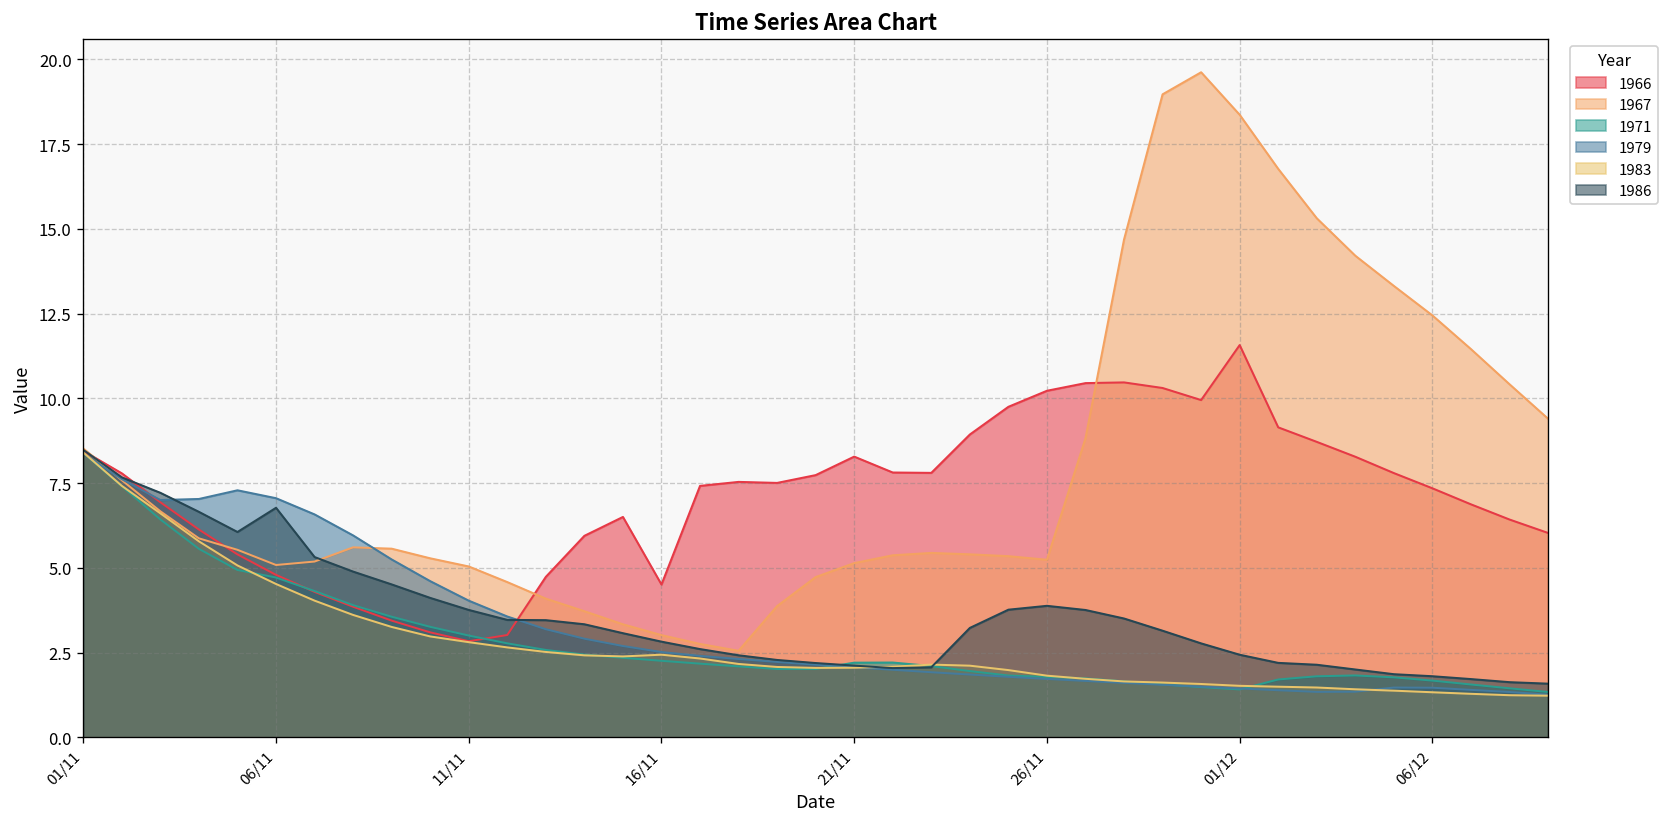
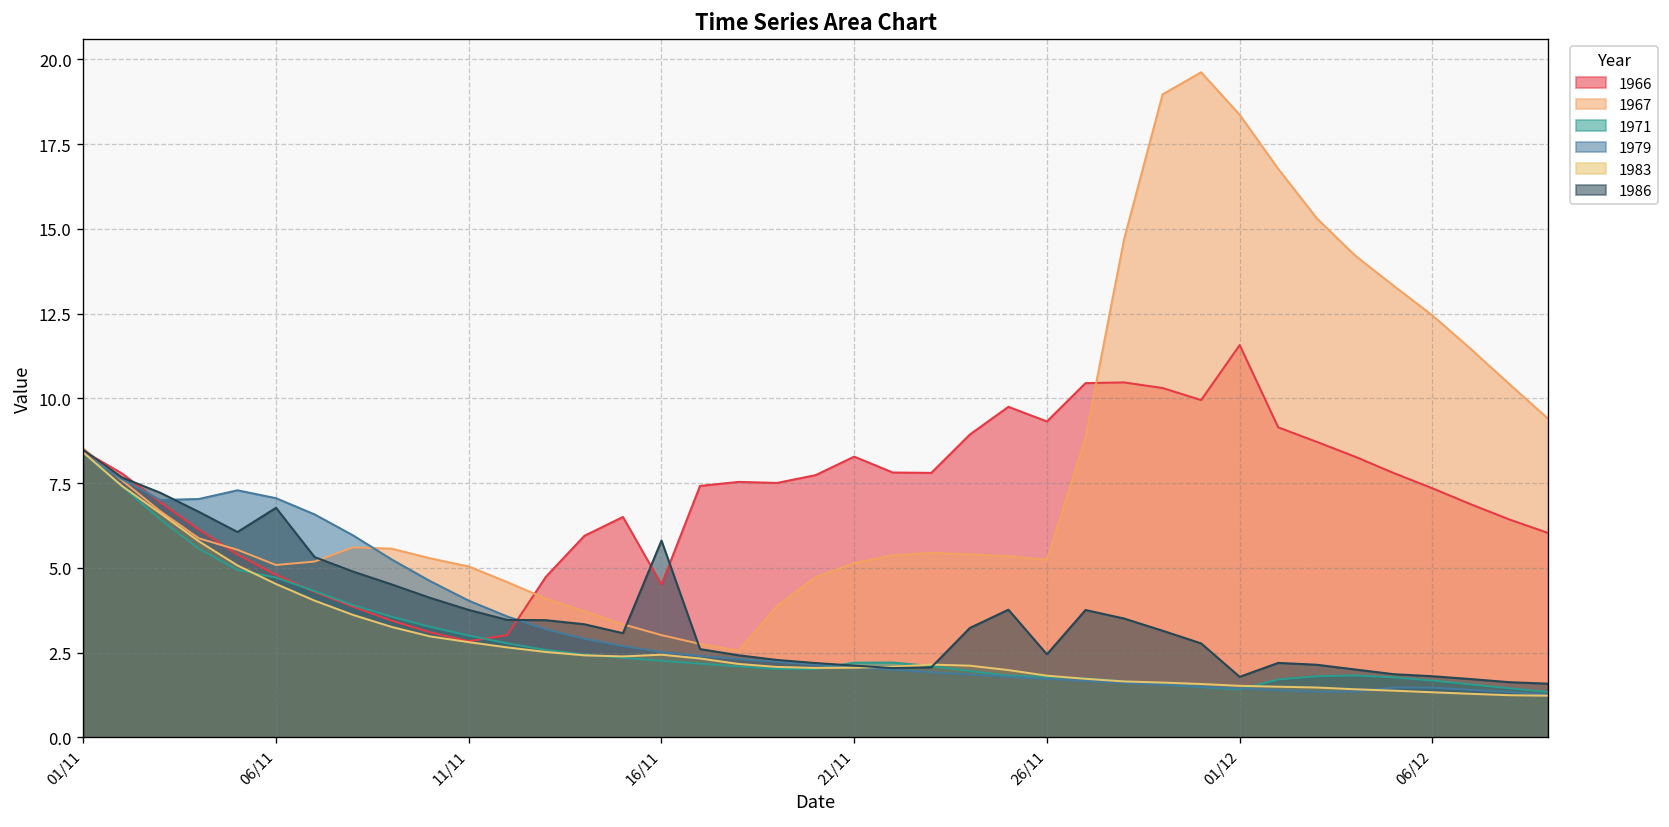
1986, 16/11: 2.8 -> 5.8
1966, 26/11: 10.2 -> 9.3
1986, 26/11: 3.9 -> 2.5
1986, 01/12: 2.4 -> 1.8
